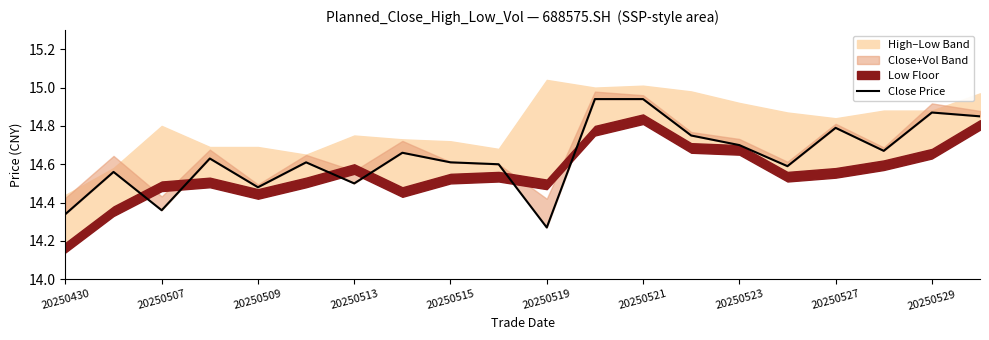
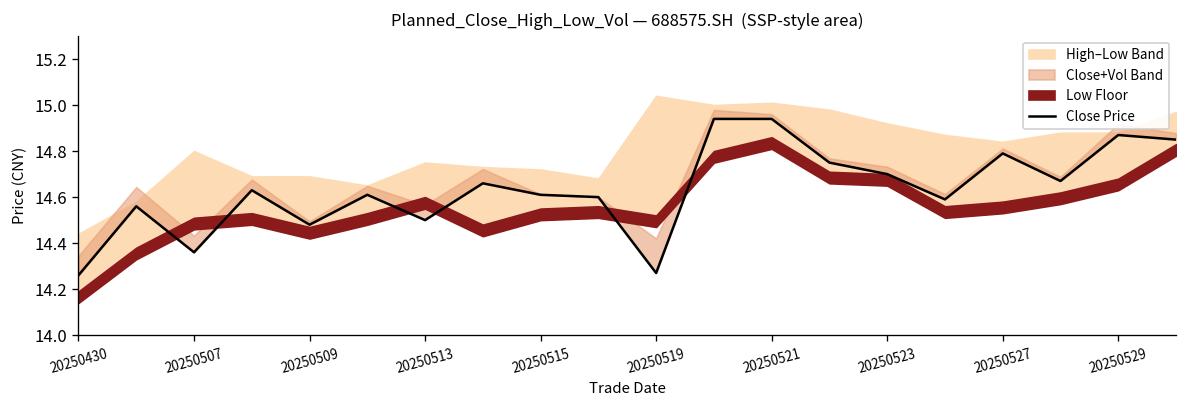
Close Price, 20250430: 14.34 -> 14.26
